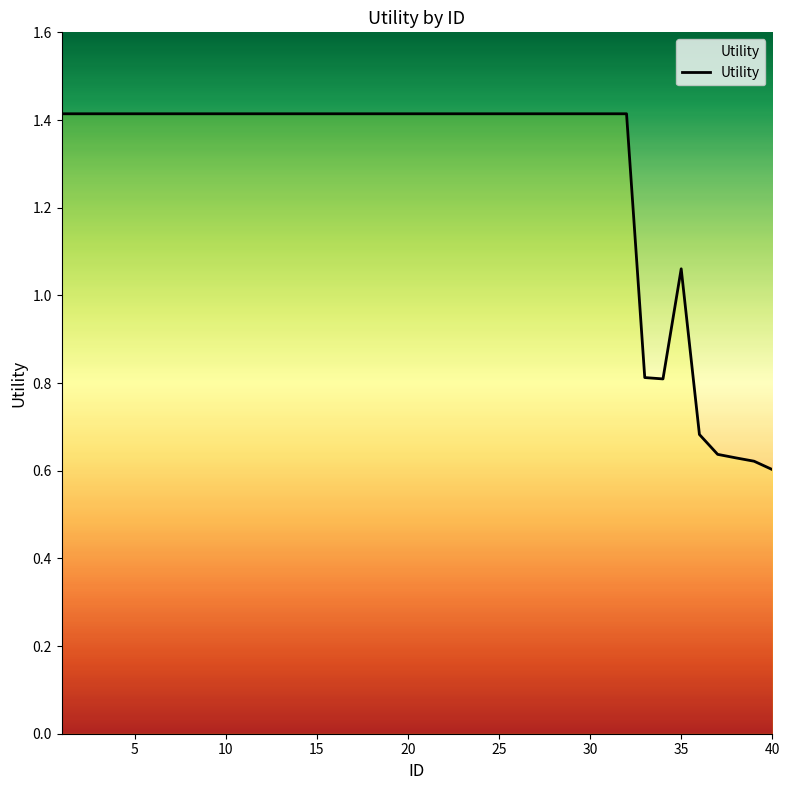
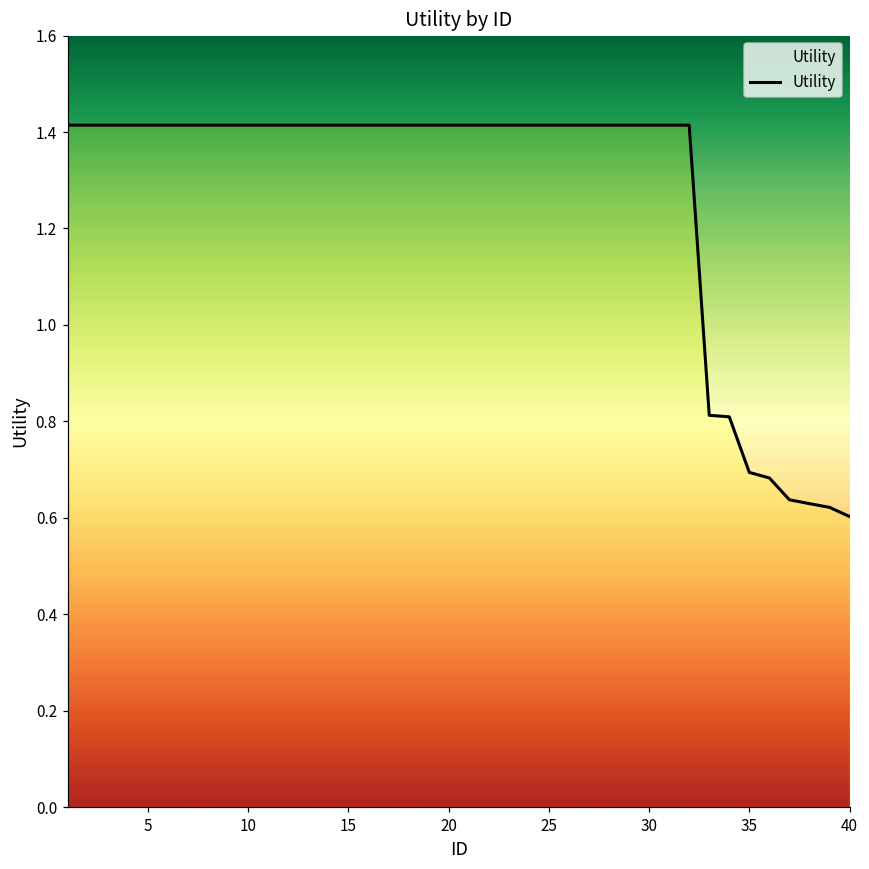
35: 1.06 -> 0.69
